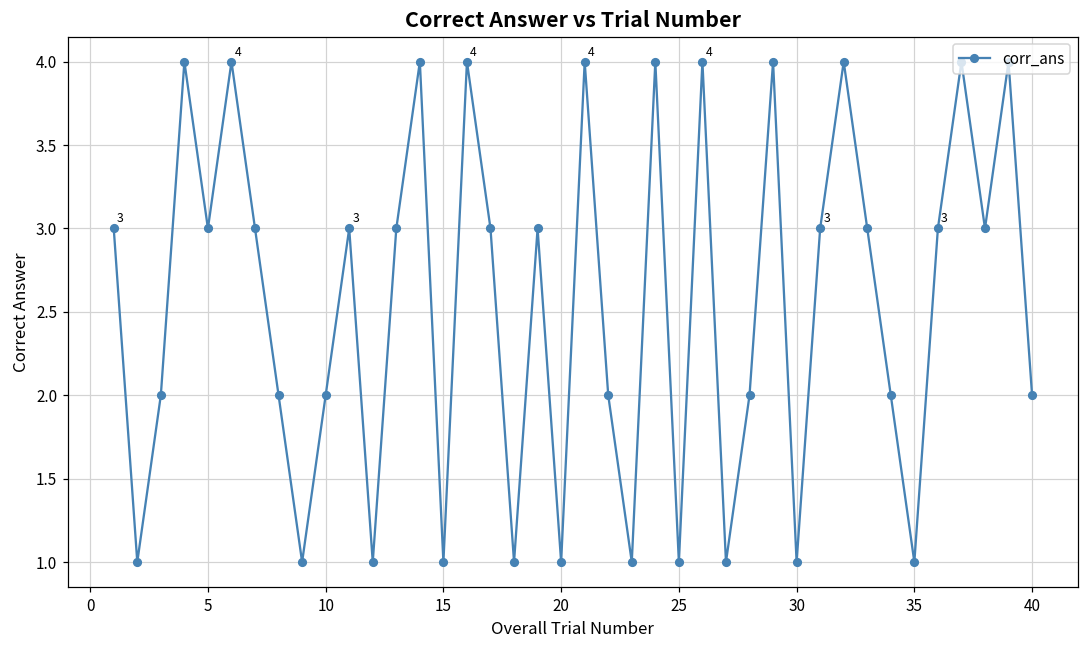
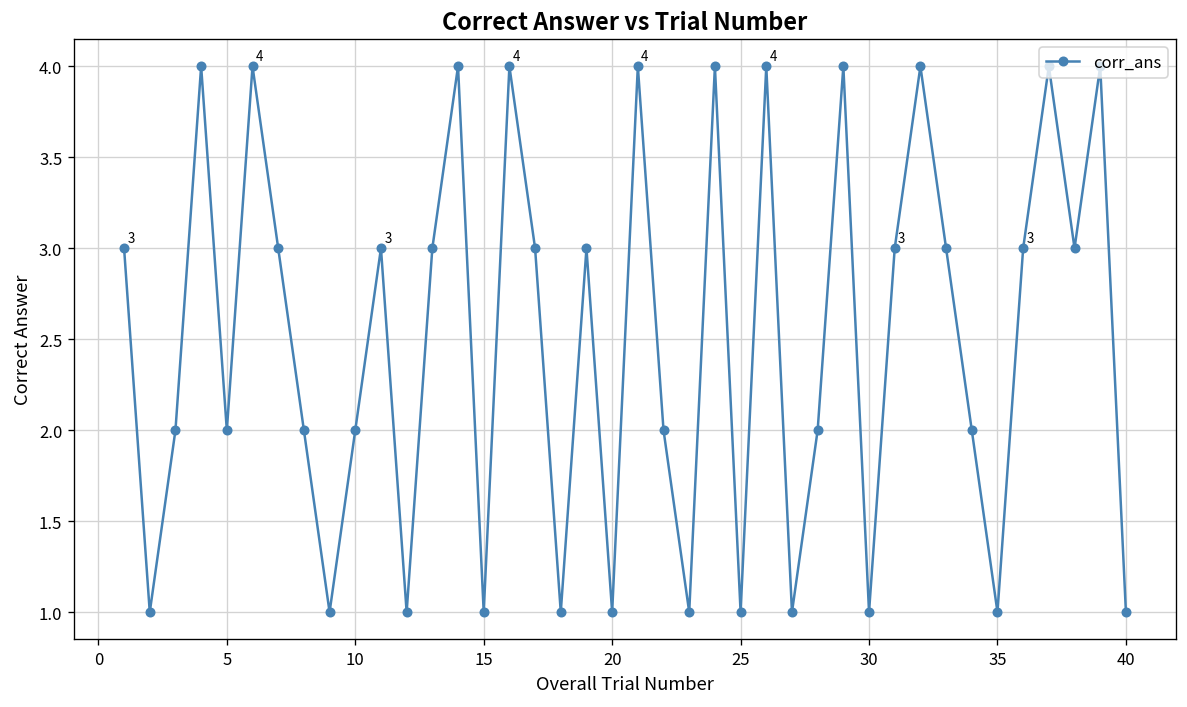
5: 3 -> 2
40: 2 -> 1
